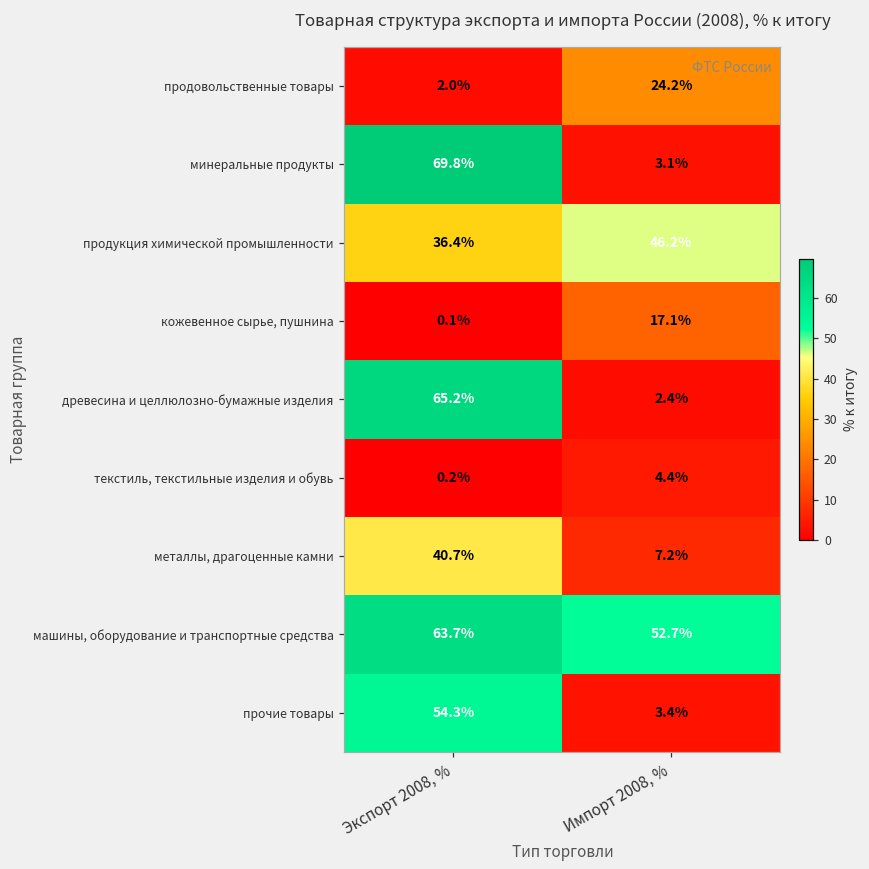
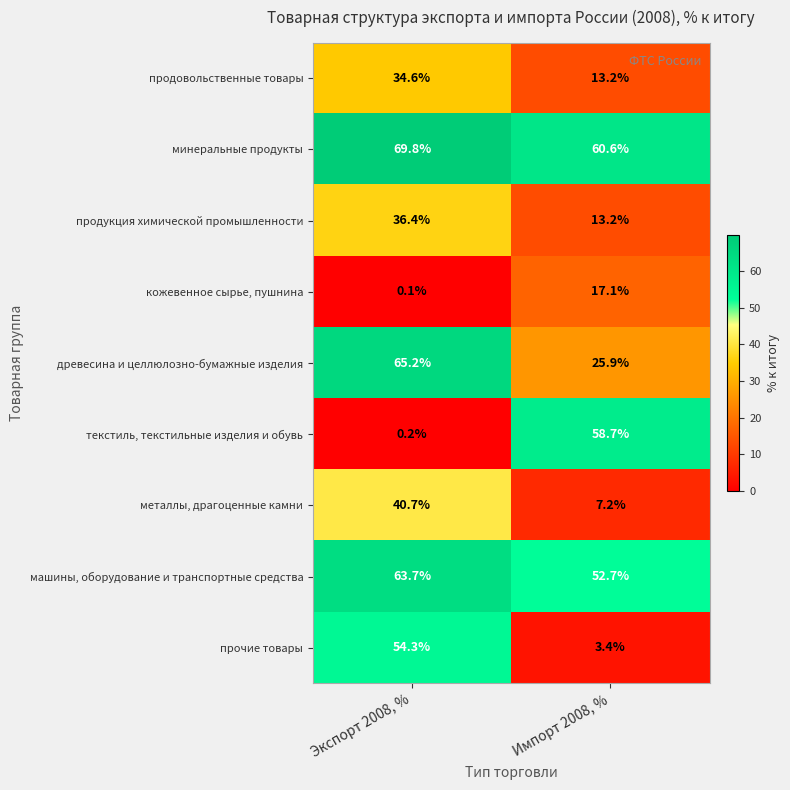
продовольственные товары, Экспорт 2008, %: 2.0% -> 34.6%
продовольственные товары, Импорт 2008, %: 24.2% -> 13.2%
минеральные продукты, Импорт 2008, %: 3.1% -> 60.6%
продукция химической промышленности, Импорт 2008, %: 46.2% -> 13.2%
древесина и целлюлозно-бумажные изделия, Импорт 2008, %: 2.4% -> 25.9%
текстиль, текстильные изделия и обувь, Импорт 2008, %: 4.4% -> 58.7%
